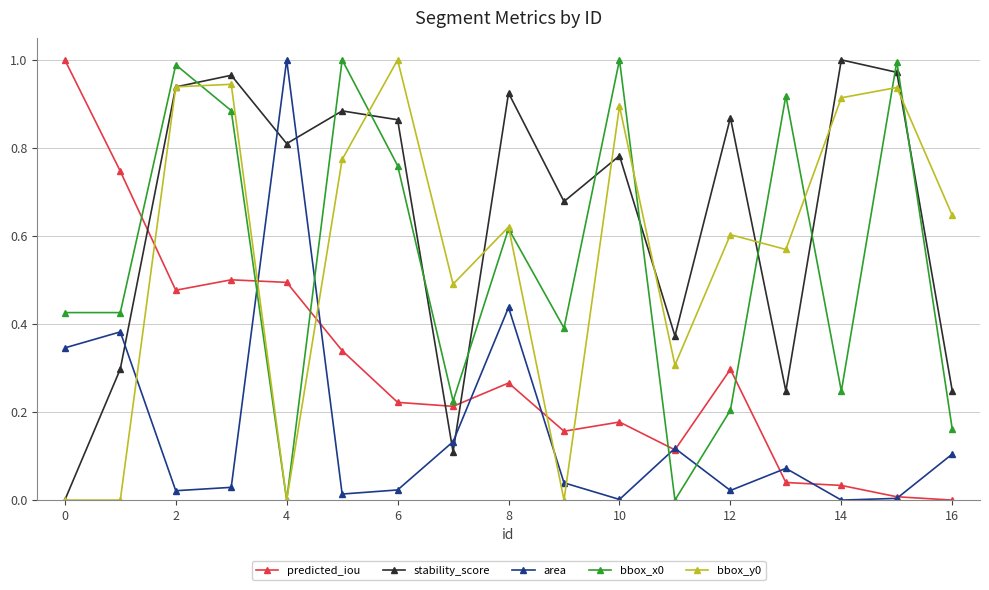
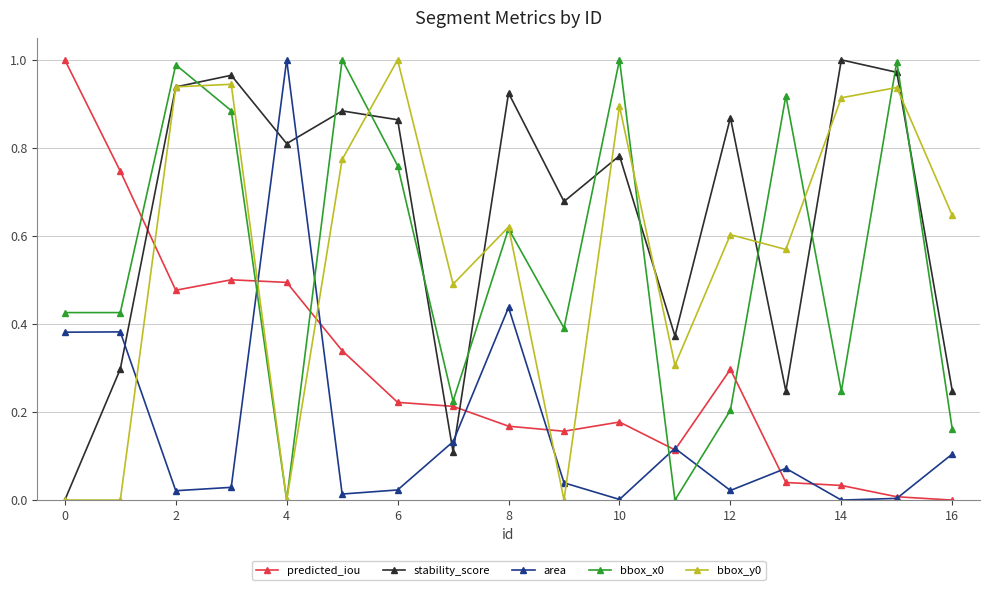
area, 0: 0.35 -> 0.38
predicted_iou, 8: 0.27 -> 0.17
